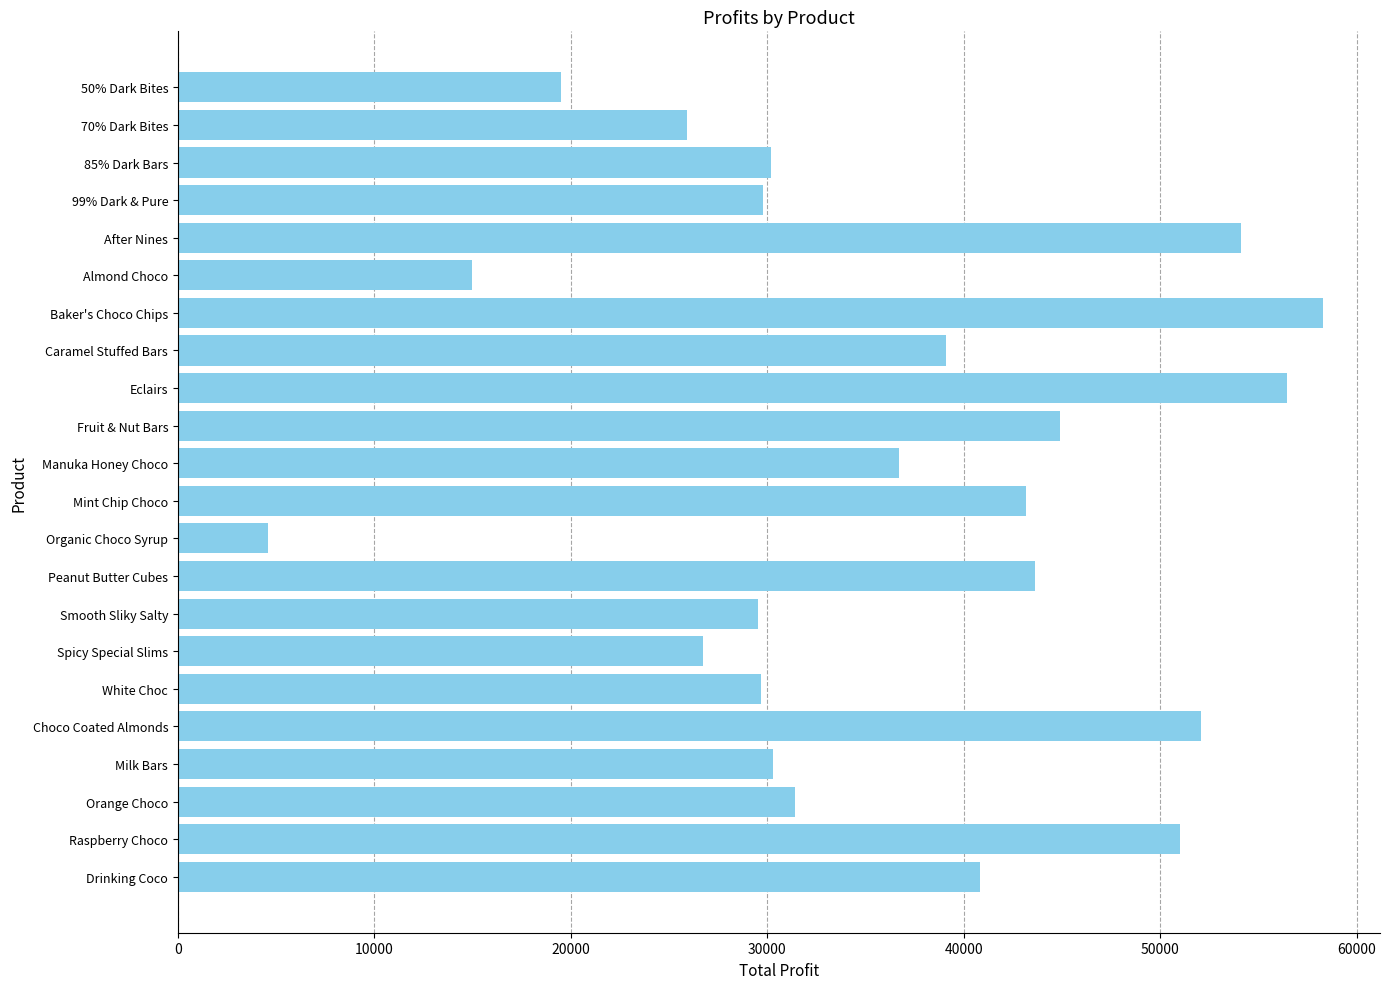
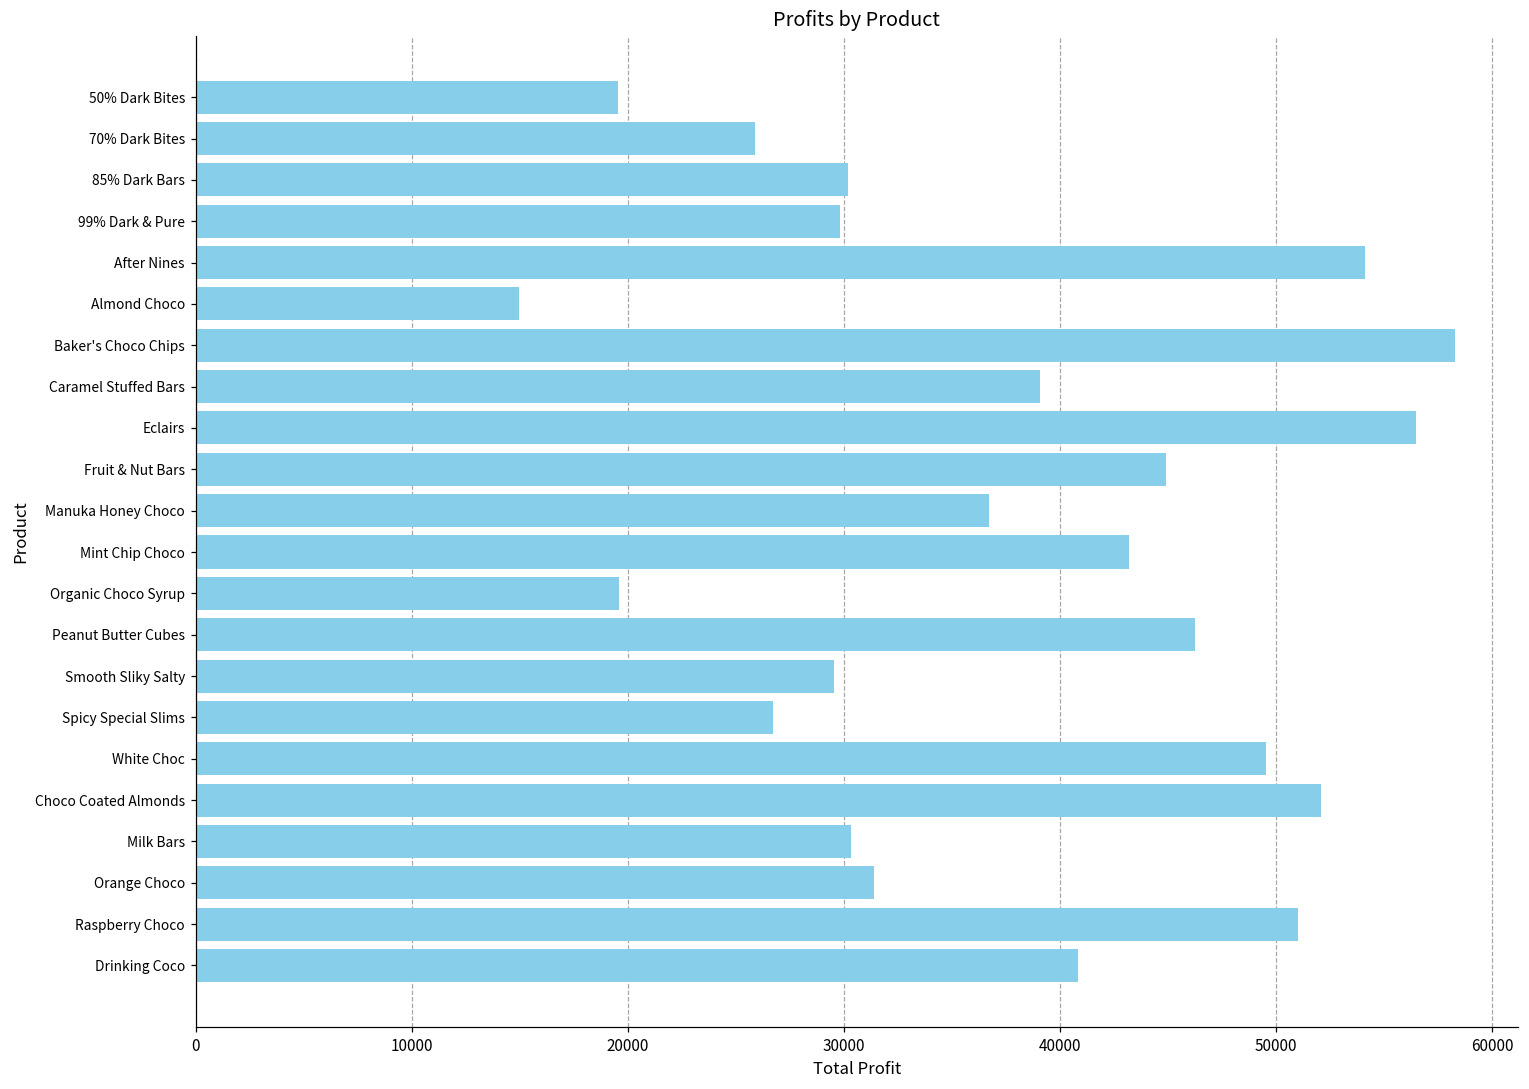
Organic Choco Syrup: 4600 -> 19600
Peanut Butter Cubes: 43600 -> 46200
White Choc: 29700 -> 49500
